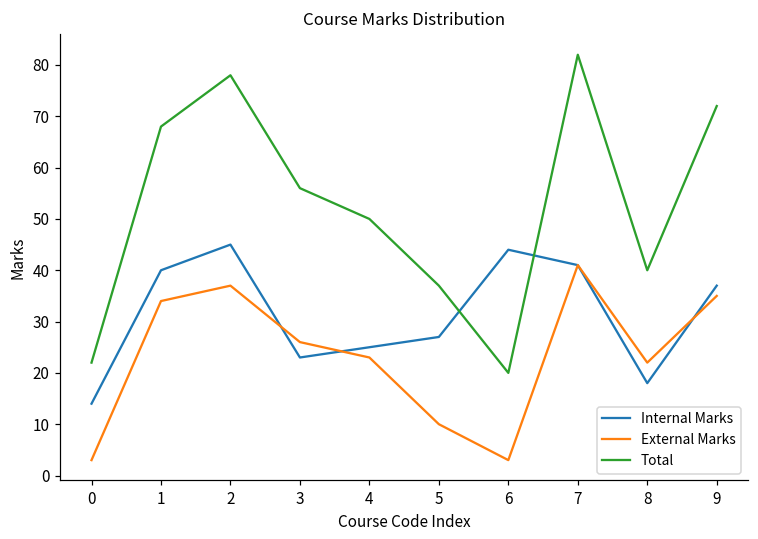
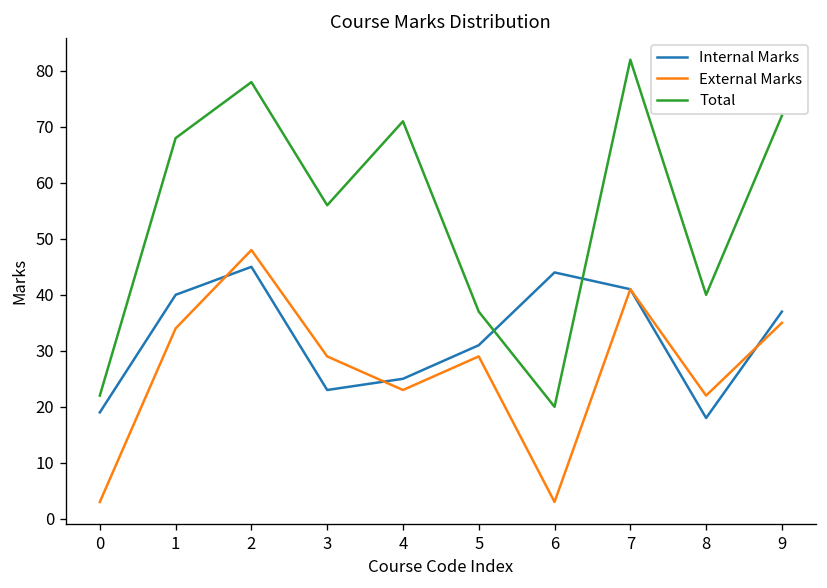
Internal Marks, 0: 14 -> 19
External Marks, 2: 37 -> 48
External Marks, 3: 26 -> 29
Total, 4: 50 -> 71
Internal Marks, 5: 27 -> 31
External Marks, 5: 10 -> 29
